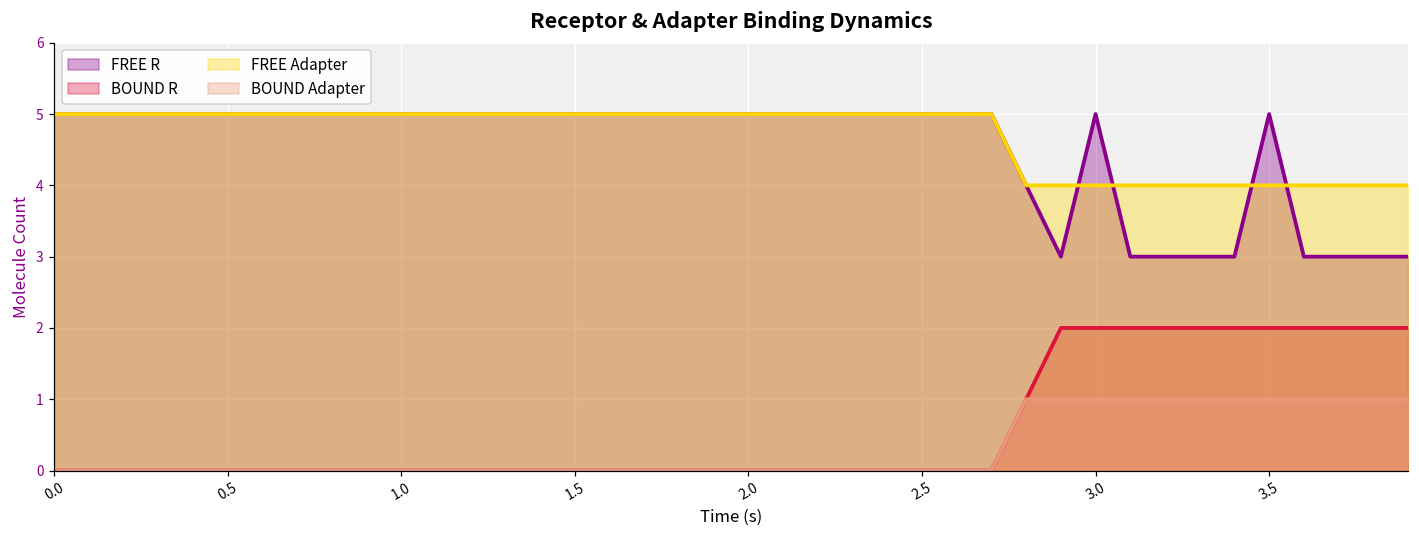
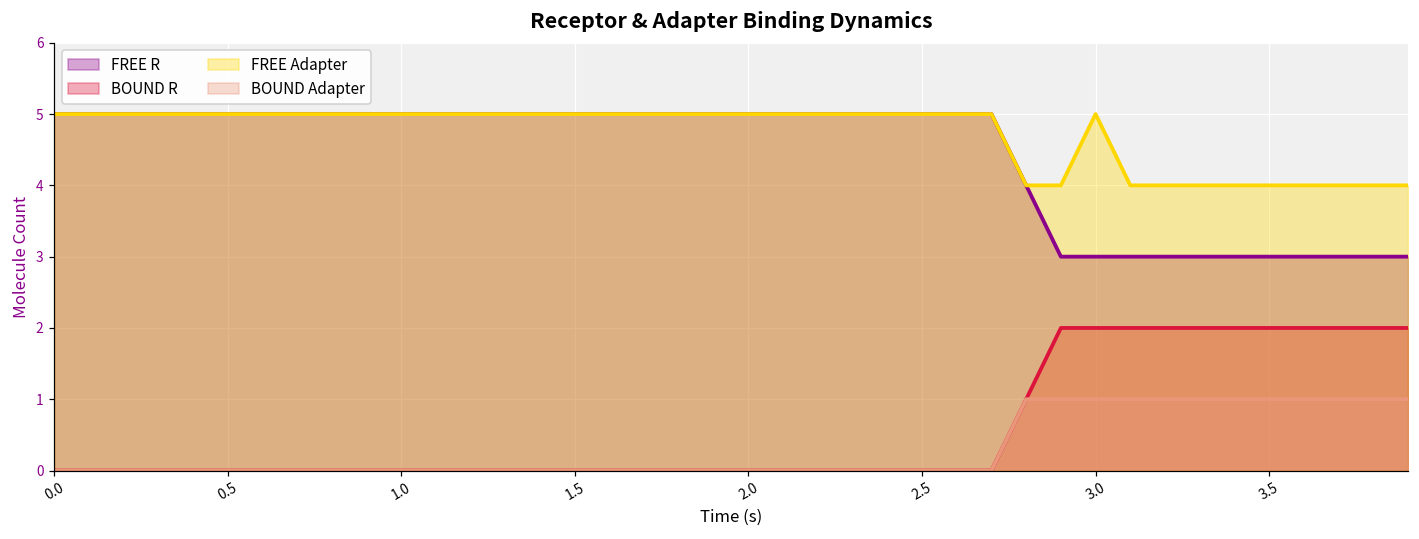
FREE R, 3.0: 5 -> 3
FREE Adapter, 3.0: 4 -> 5
FREE R, 3.5: 5 -> 3
